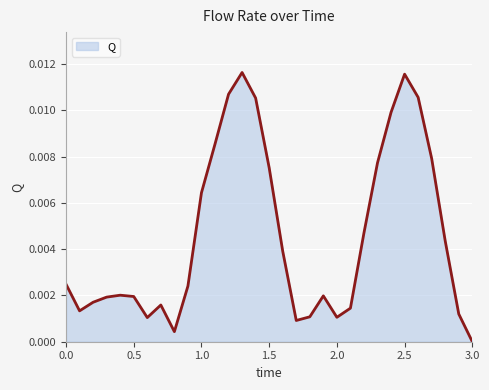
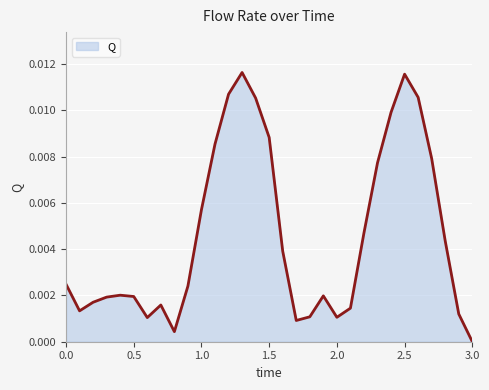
1.0: 0.0064 -> 0.0057
1.5: 0.0075 -> 0.0088
